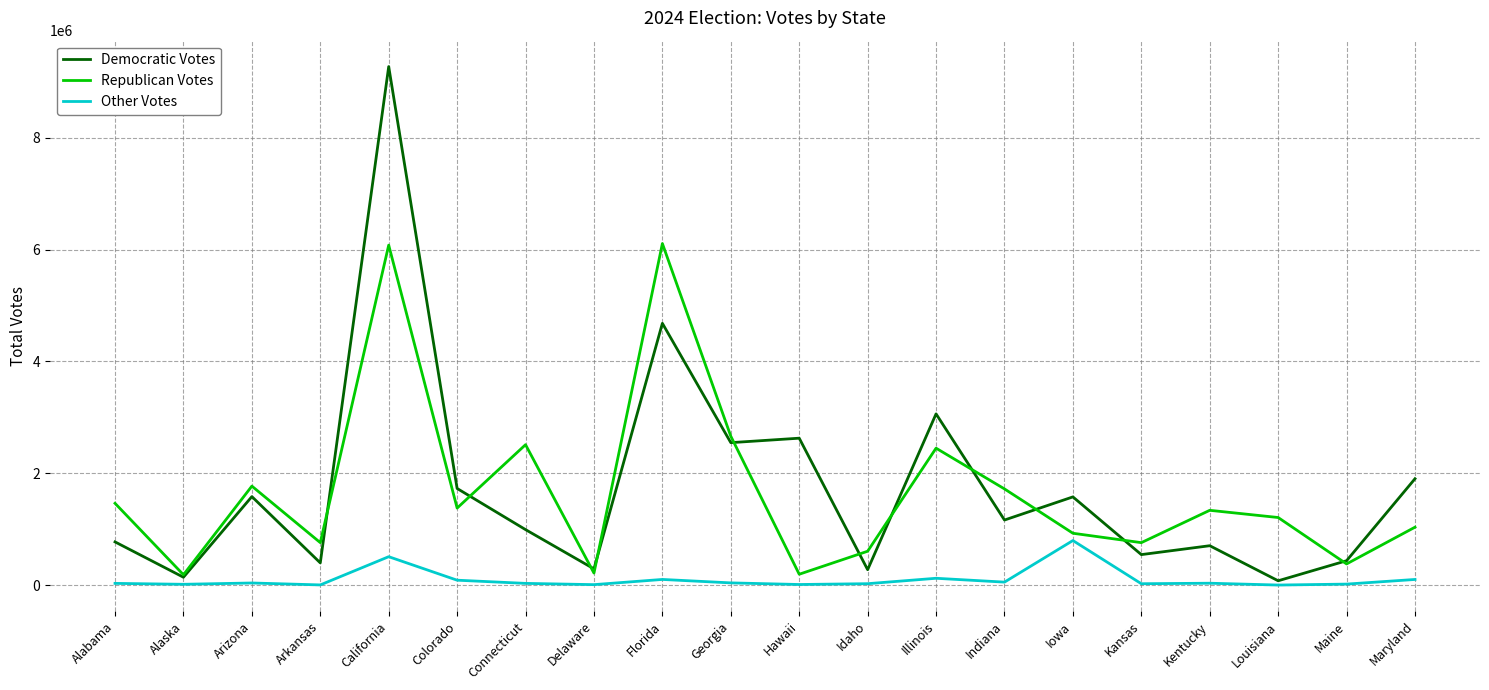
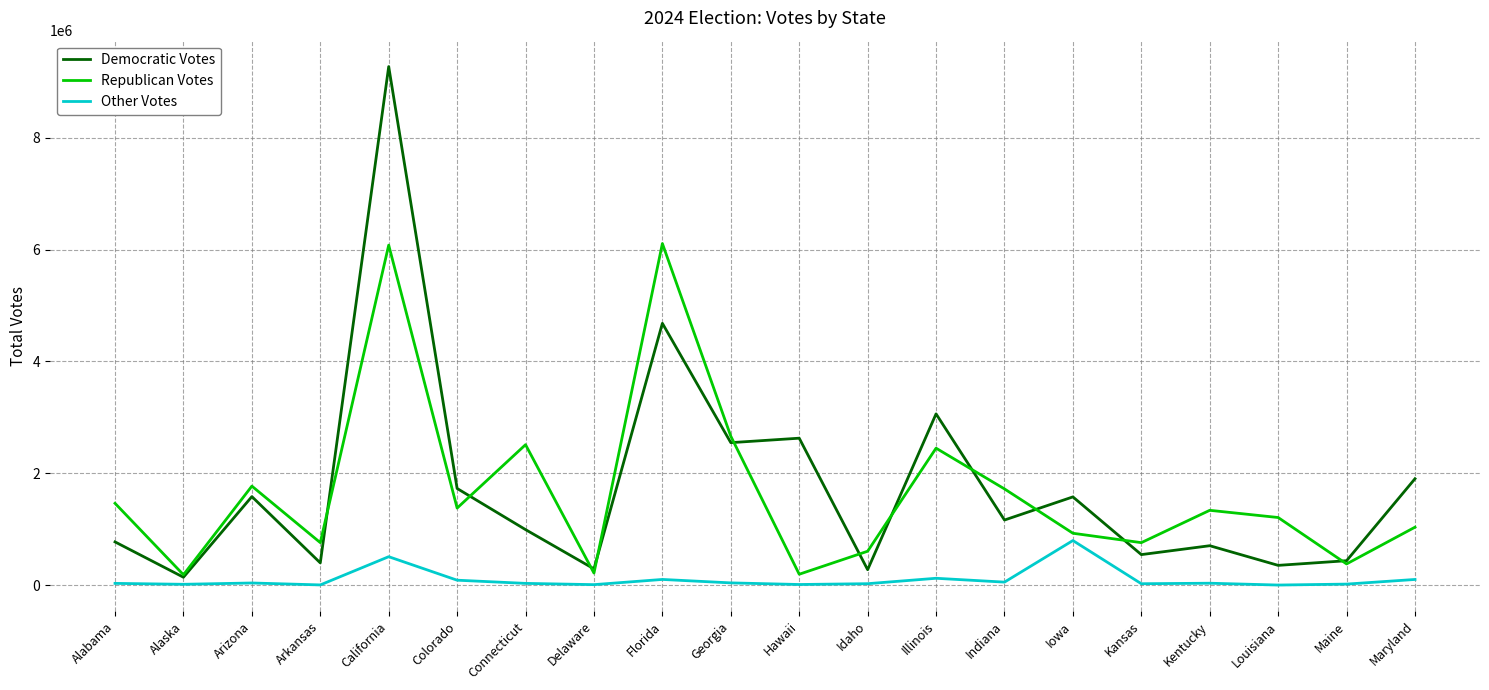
Democratic Votes, Louisiana: 100000 -> 400000
